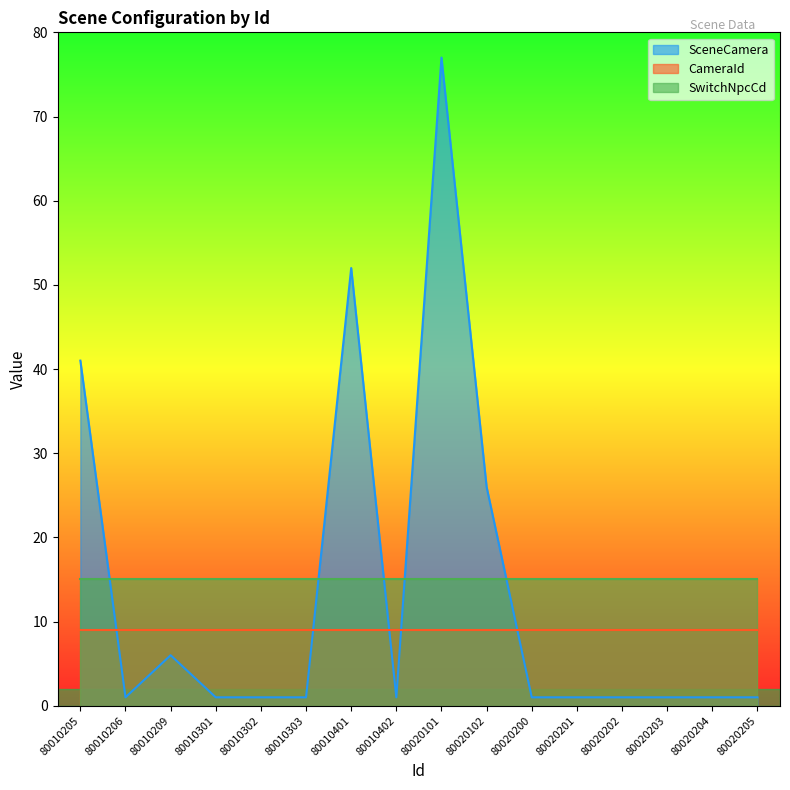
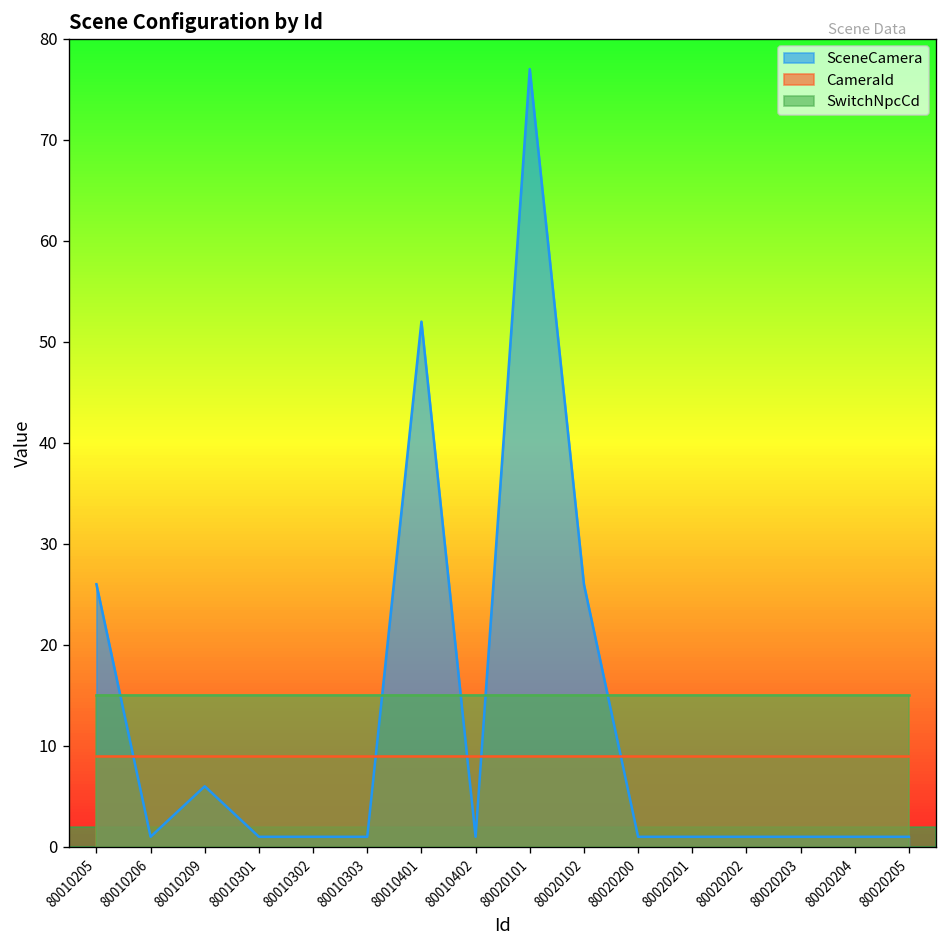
SceneCamera, 80010205: 41 -> 26
